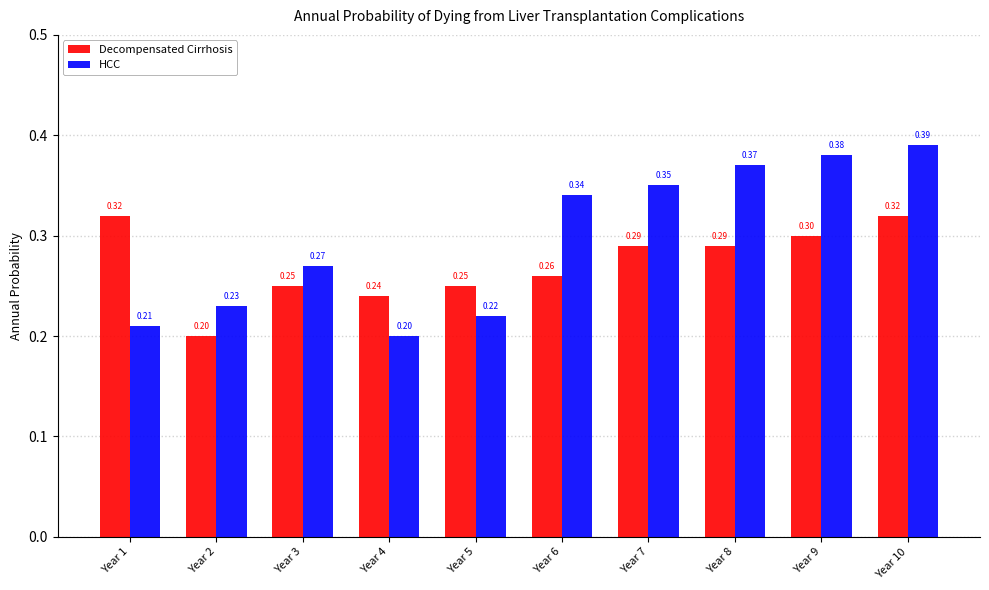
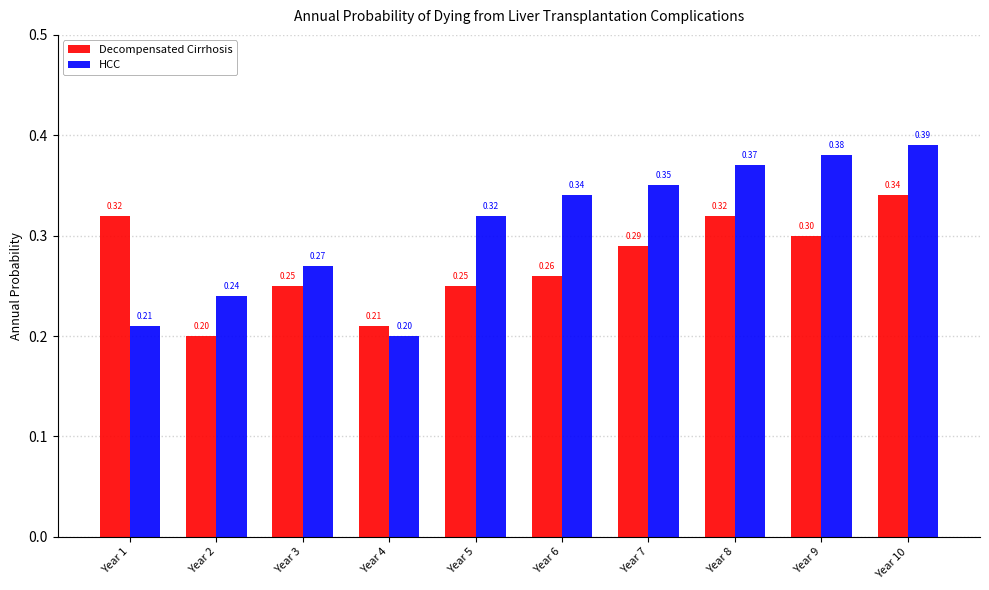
HCC, Year 2: 0.23 -> 0.24
Decompensated Cirrhosis, Year 4: 0.24 -> 0.21
HCC, Year 5: 0.22 -> 0.32
Decompensated Cirrhosis, Year 8: 0.29 -> 0.32
Decompensated Cirrhosis, Year 10: 0.32 -> 0.34
